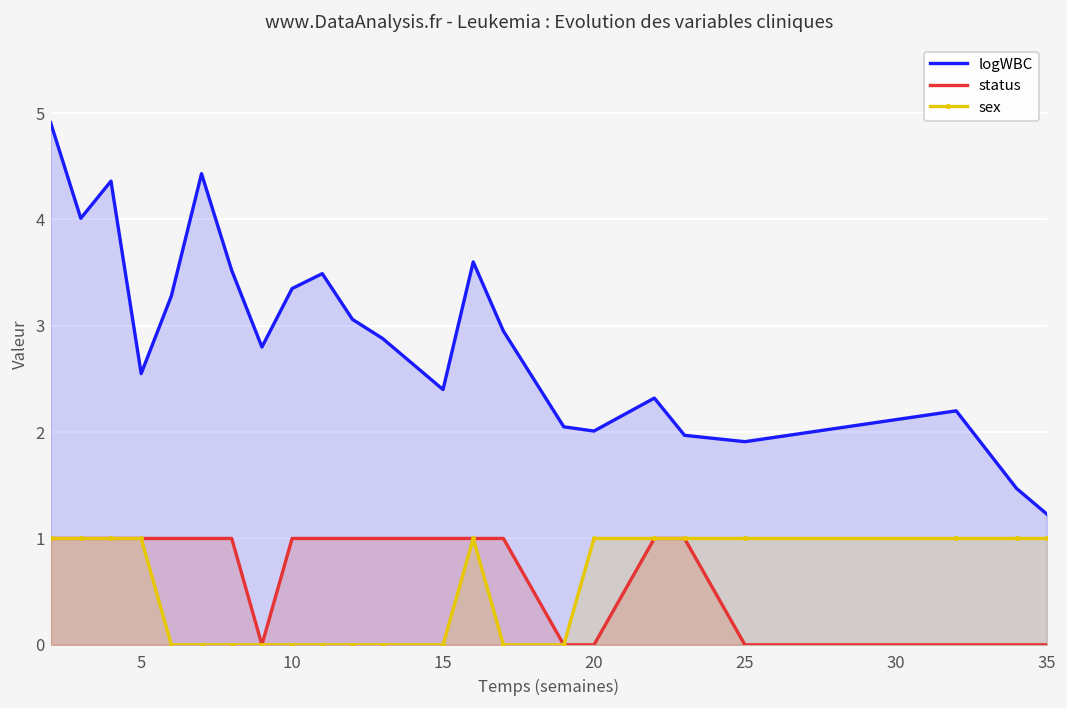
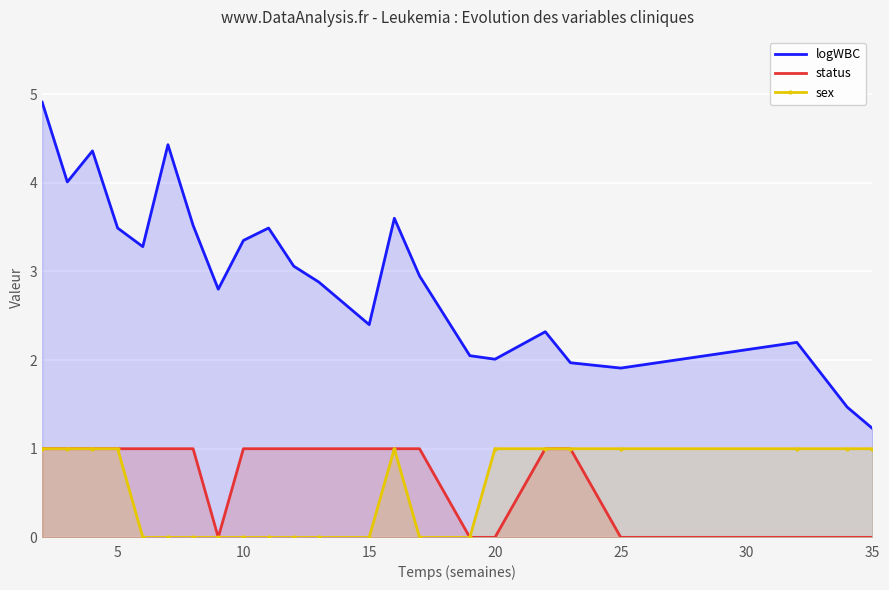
logWBC, 5: 2.6 -> 3.5
